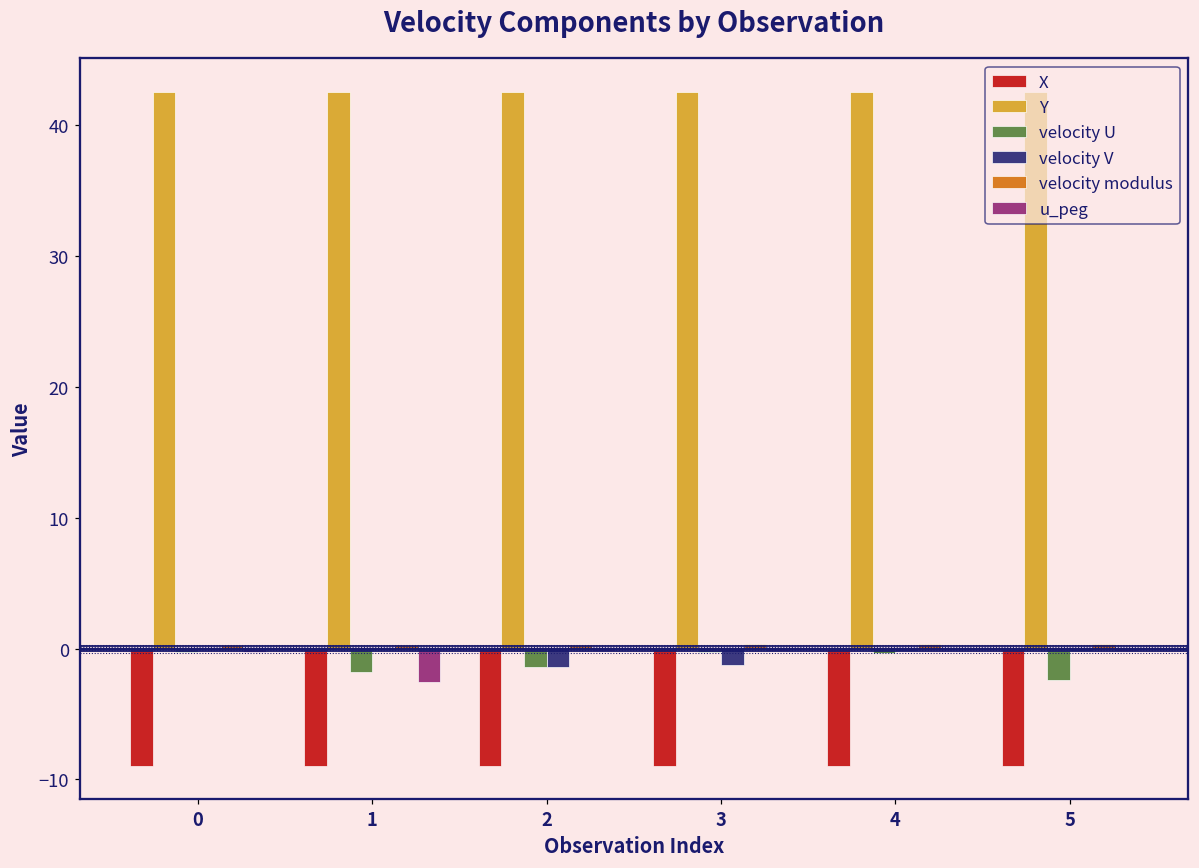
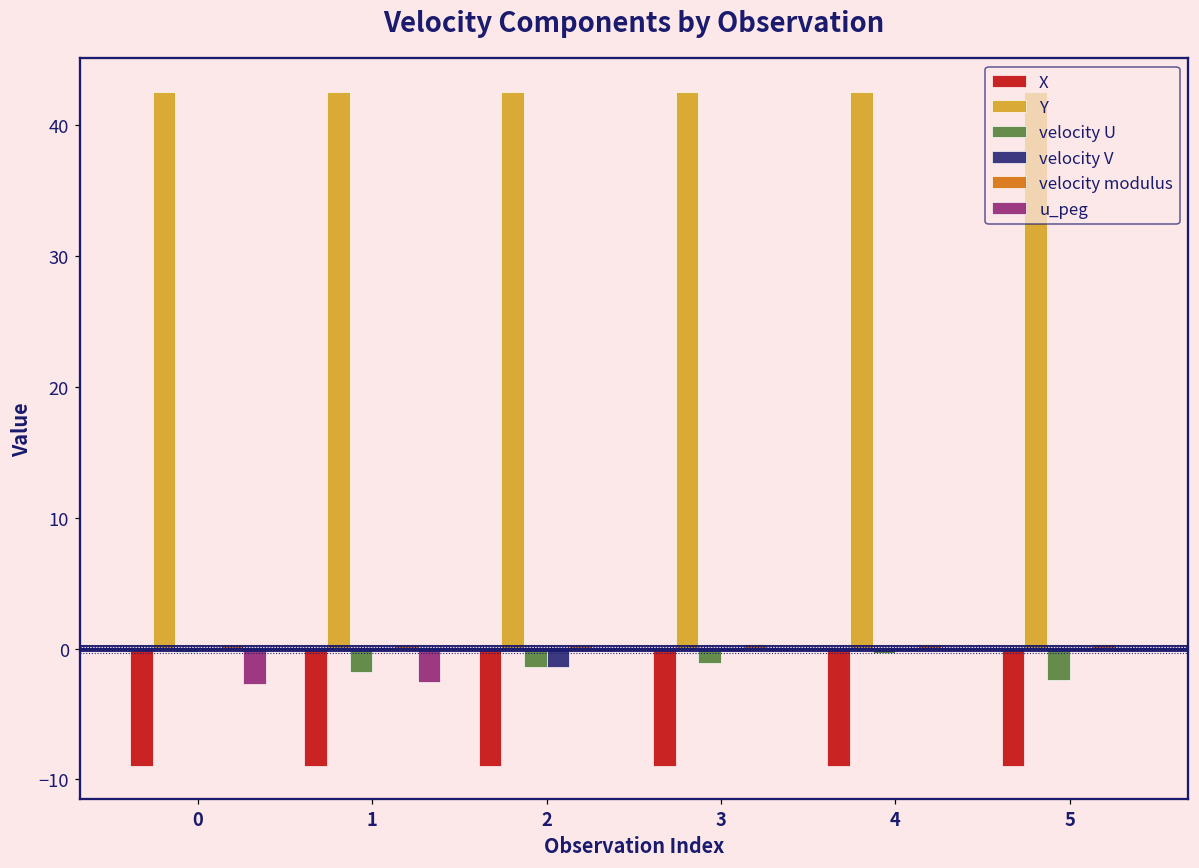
u_peg, 0: -0.3 -> -2.7
velocity U, 3: -0.3 -> -1.1
velocity V, 3: -1.2 -> -0.2
